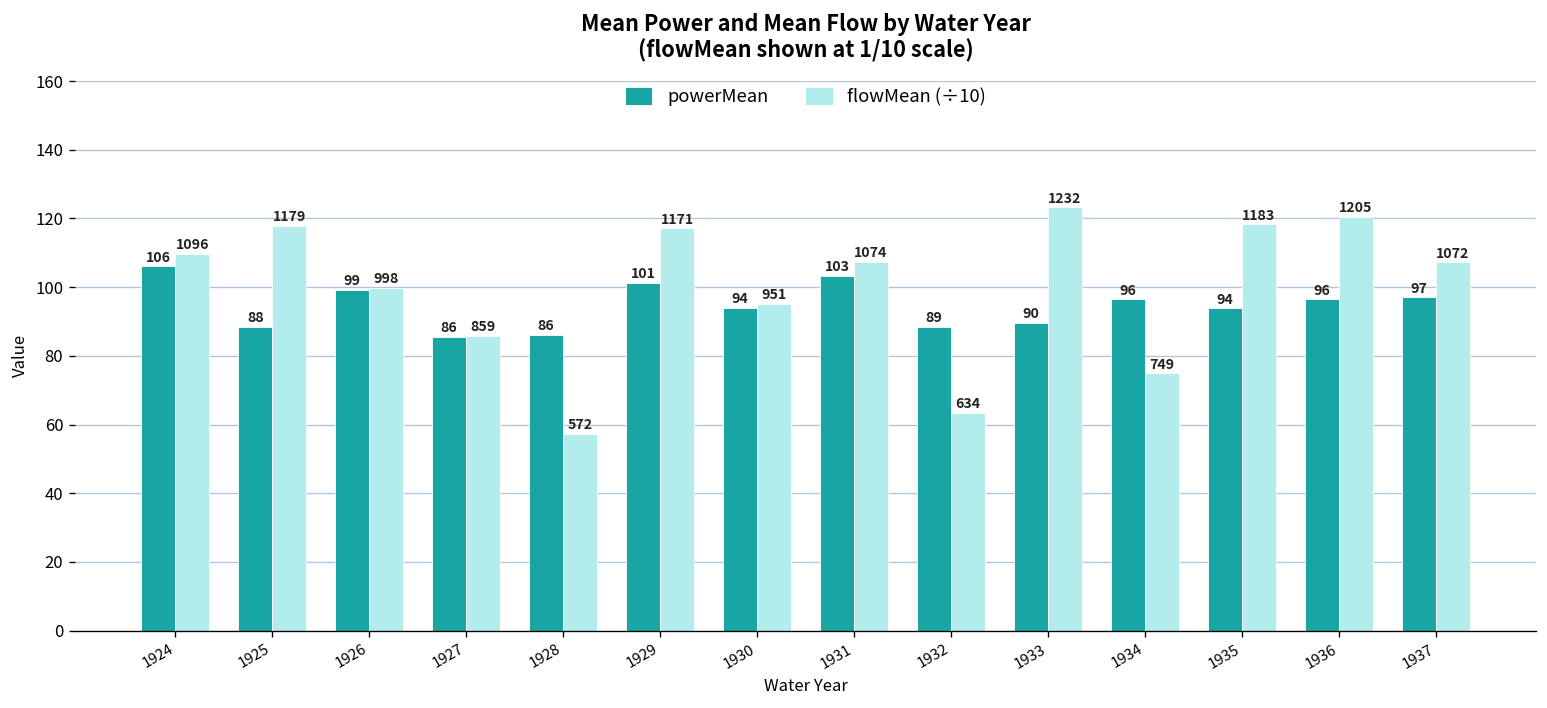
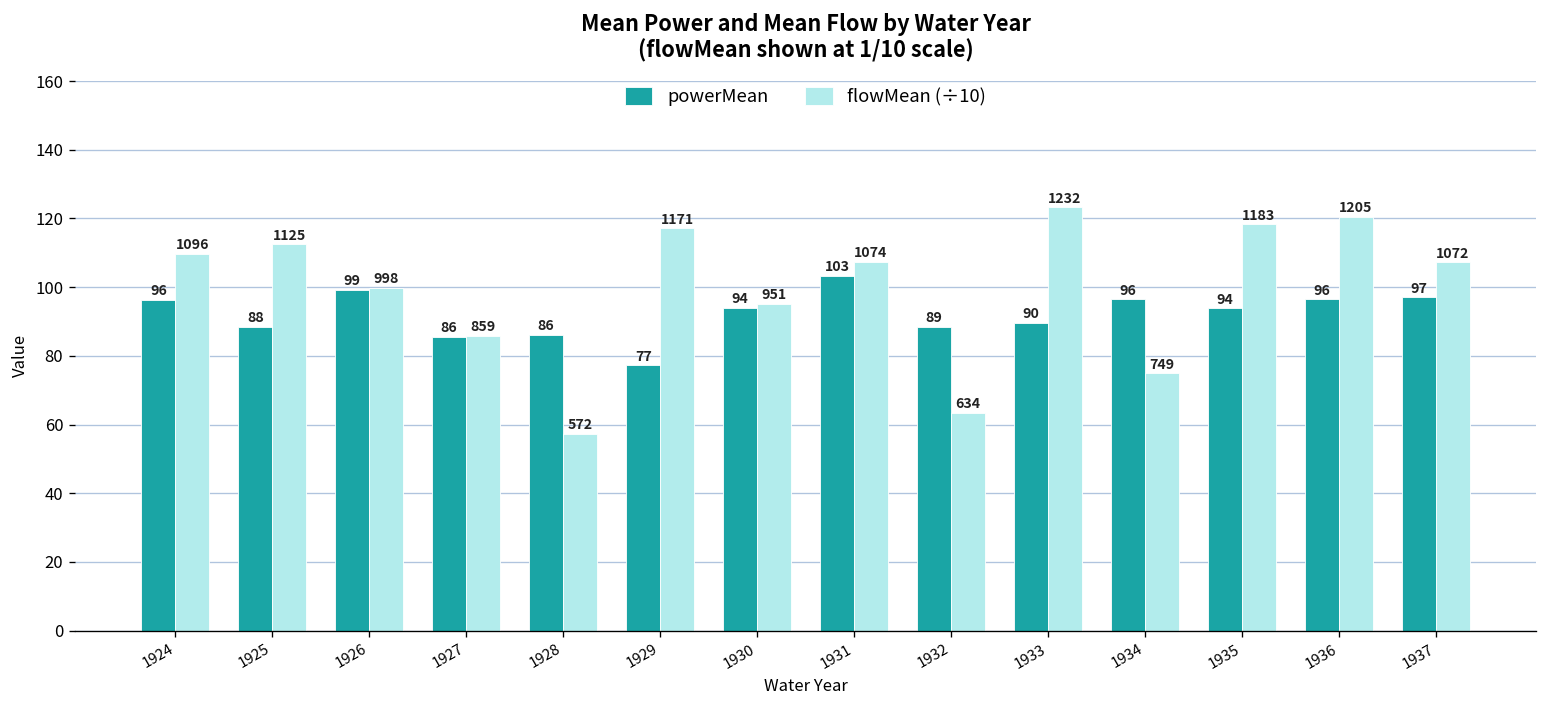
powerMean, 1924: 106 -> 96
flowMean (÷10), 1925: 1179 -> 1125
powerMean, 1929: 101 -> 77
